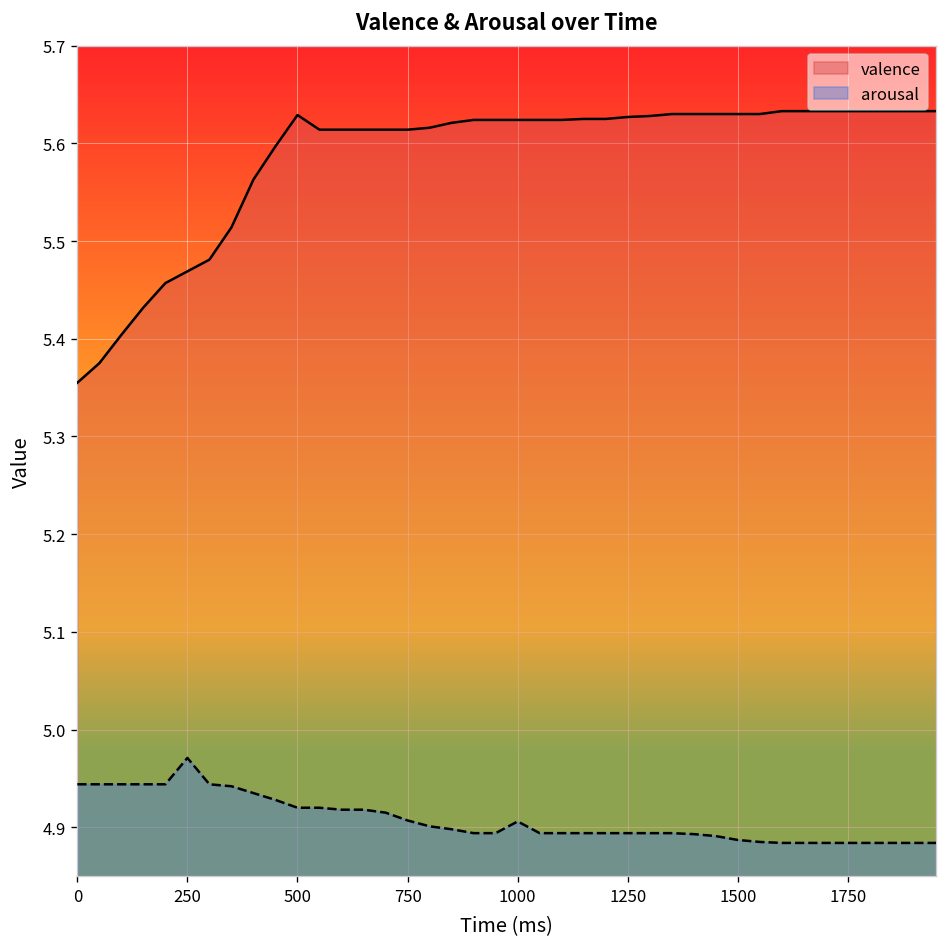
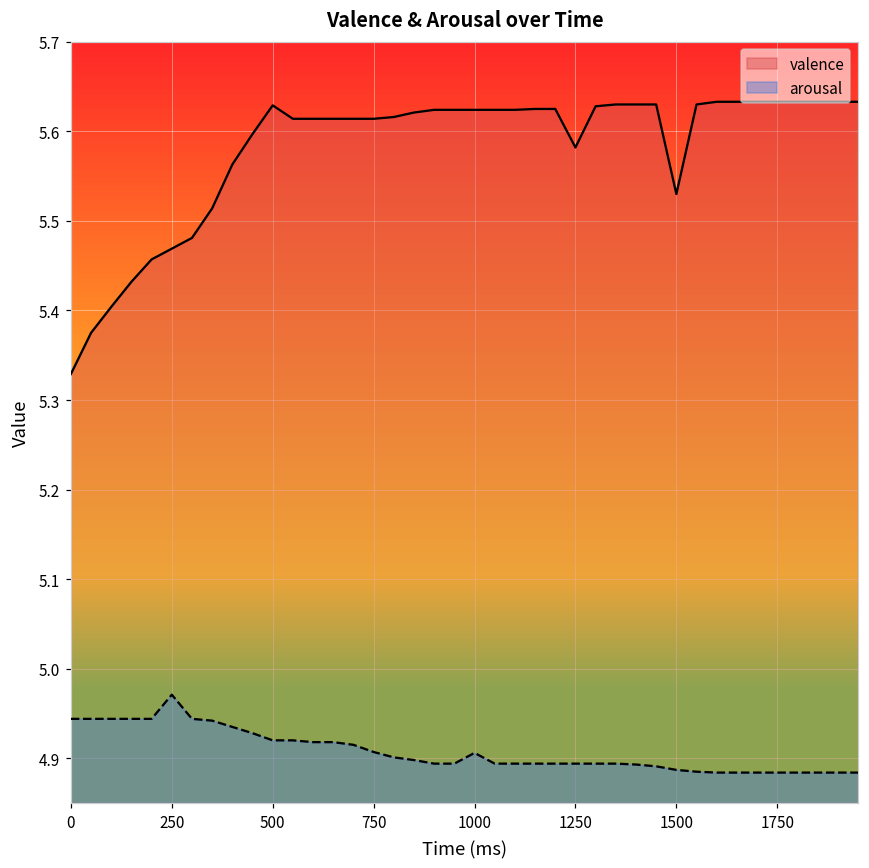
valence, 0: 5.36 -> 5.33
valence, 1250: 5.63 -> 5.58
valence, 1500: 5.63 -> 5.53
